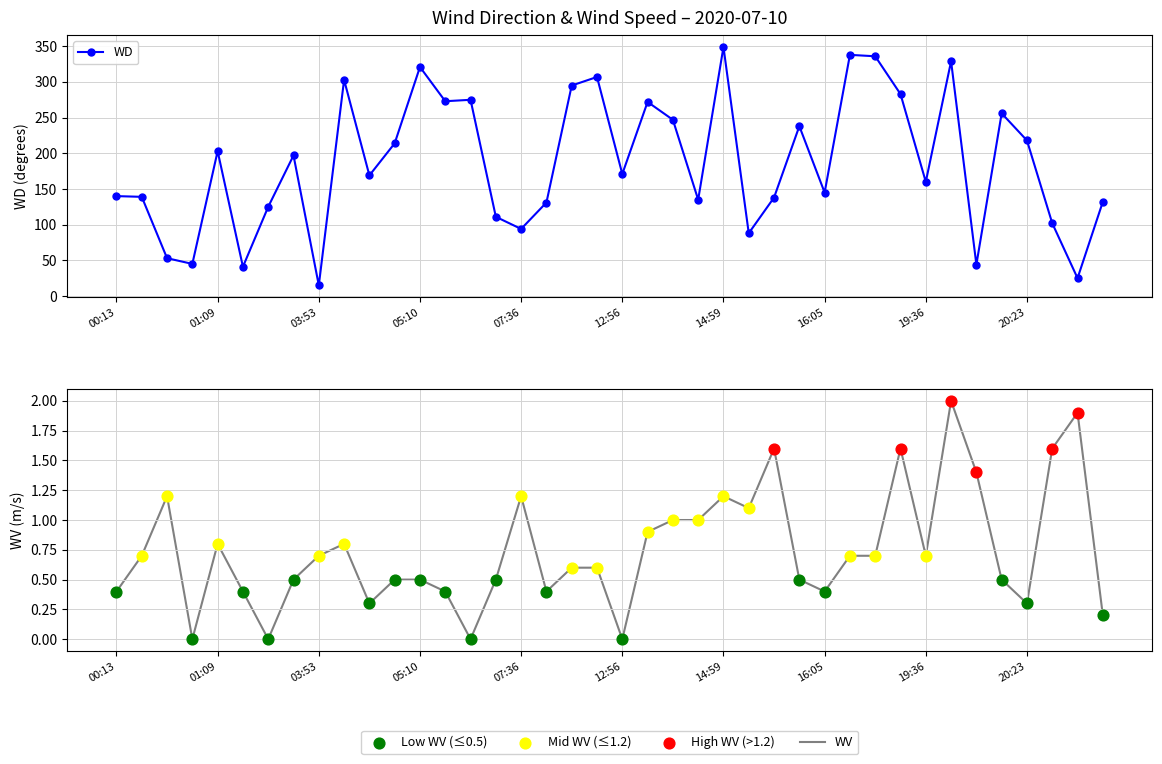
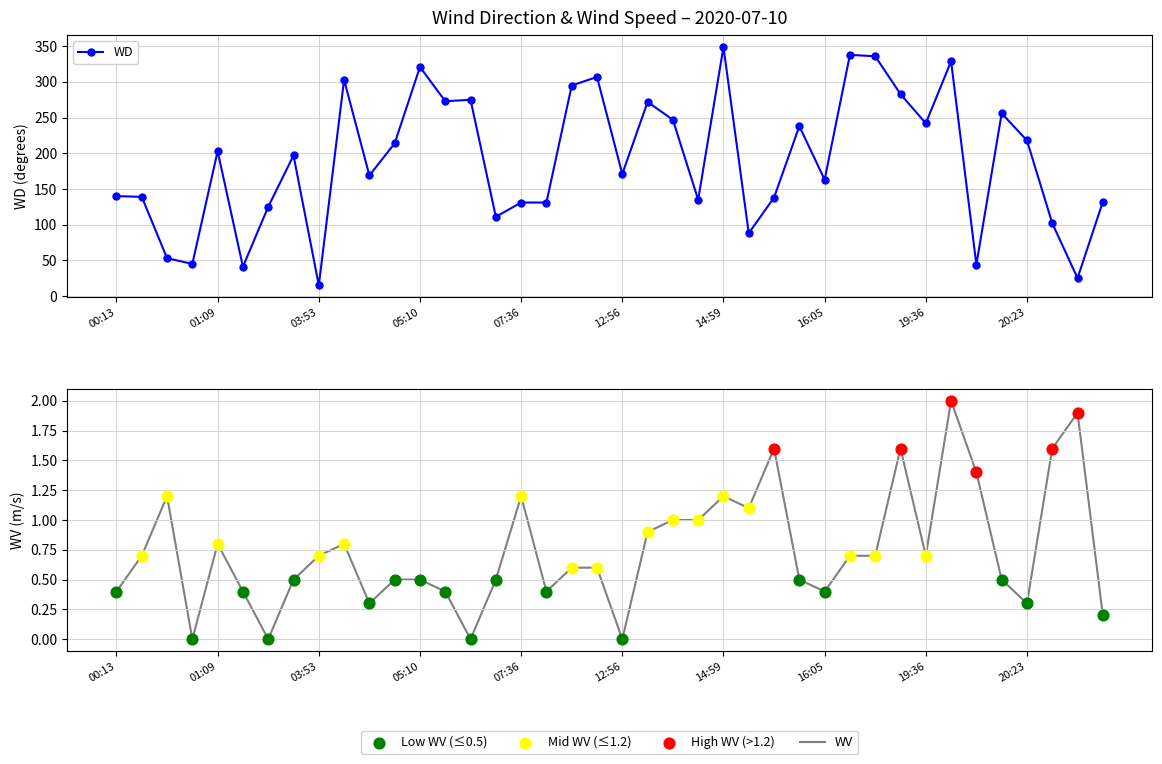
Wind Direction & Wind Speed – 2020-07-10, 07:36: 90 -> 130
Wind Direction & Wind Speed – 2020-07-10, 16:05: 150 -> 160
Wind Direction & Wind Speed – 2020-07-10, 19:36: 160 -> 240
